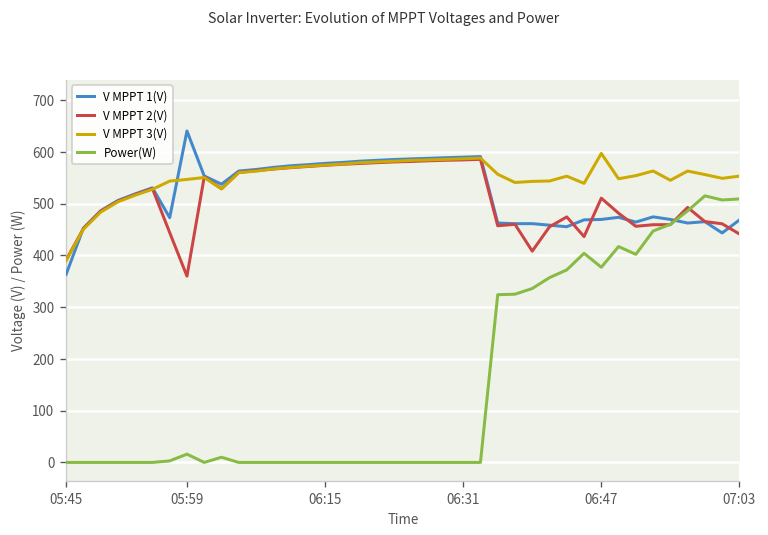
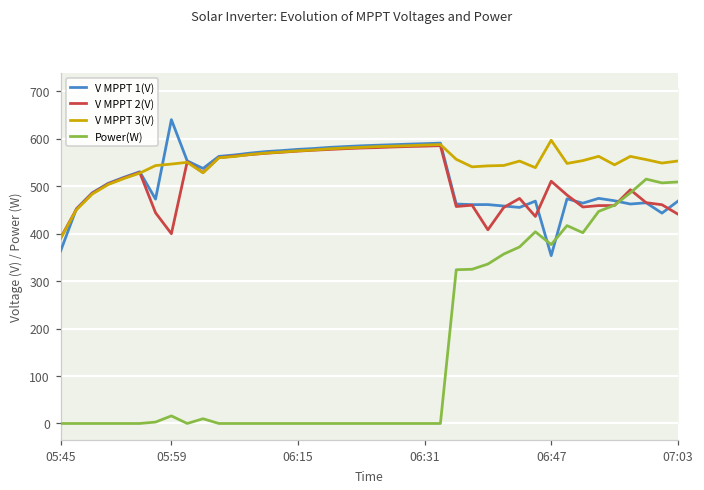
V MPPT 2(V), 05:59: 360 -> 400
V MPPT 1(V), 06:47: 470 -> 350
